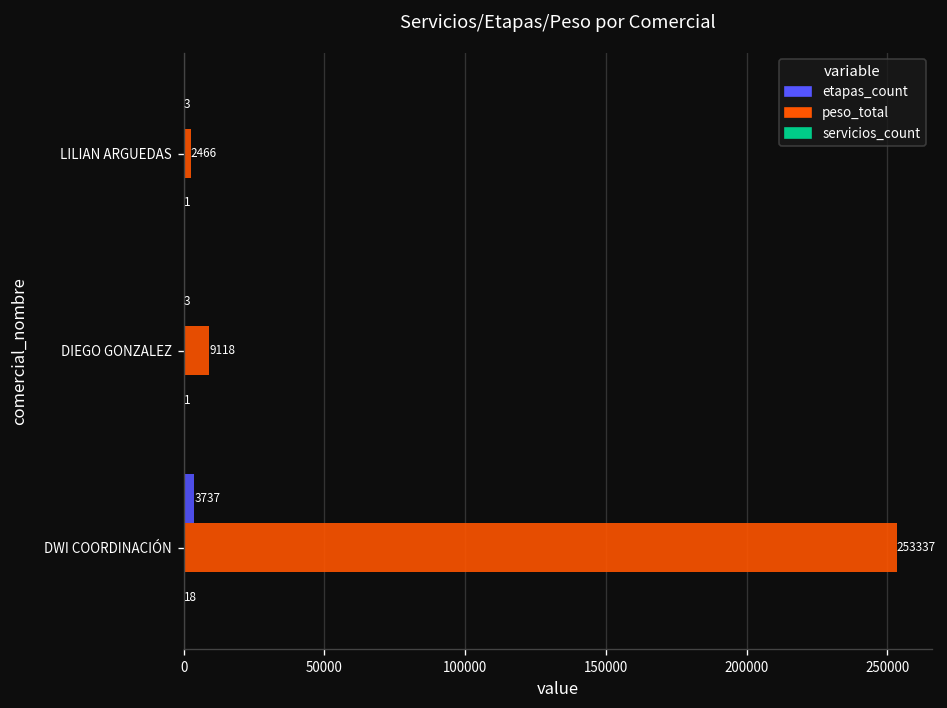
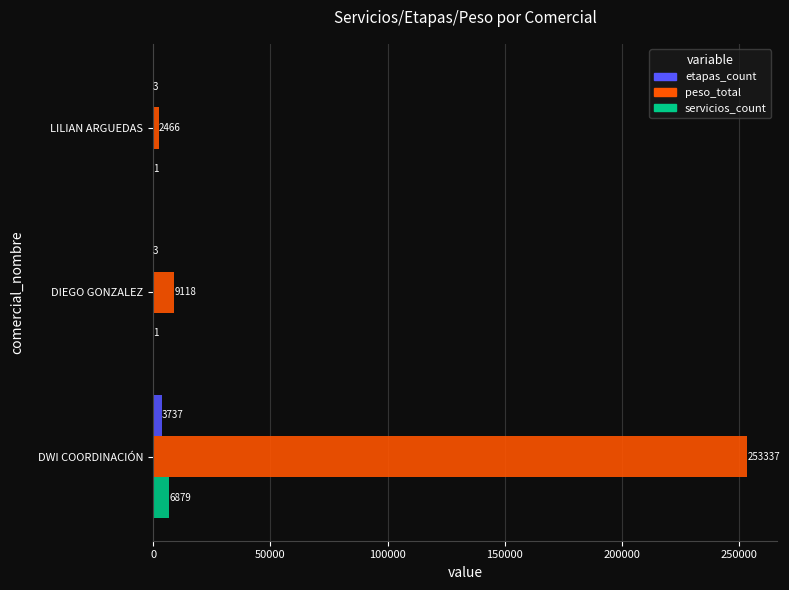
servicios_count, DWI COORDINACIÓN: 18 -> 6879
